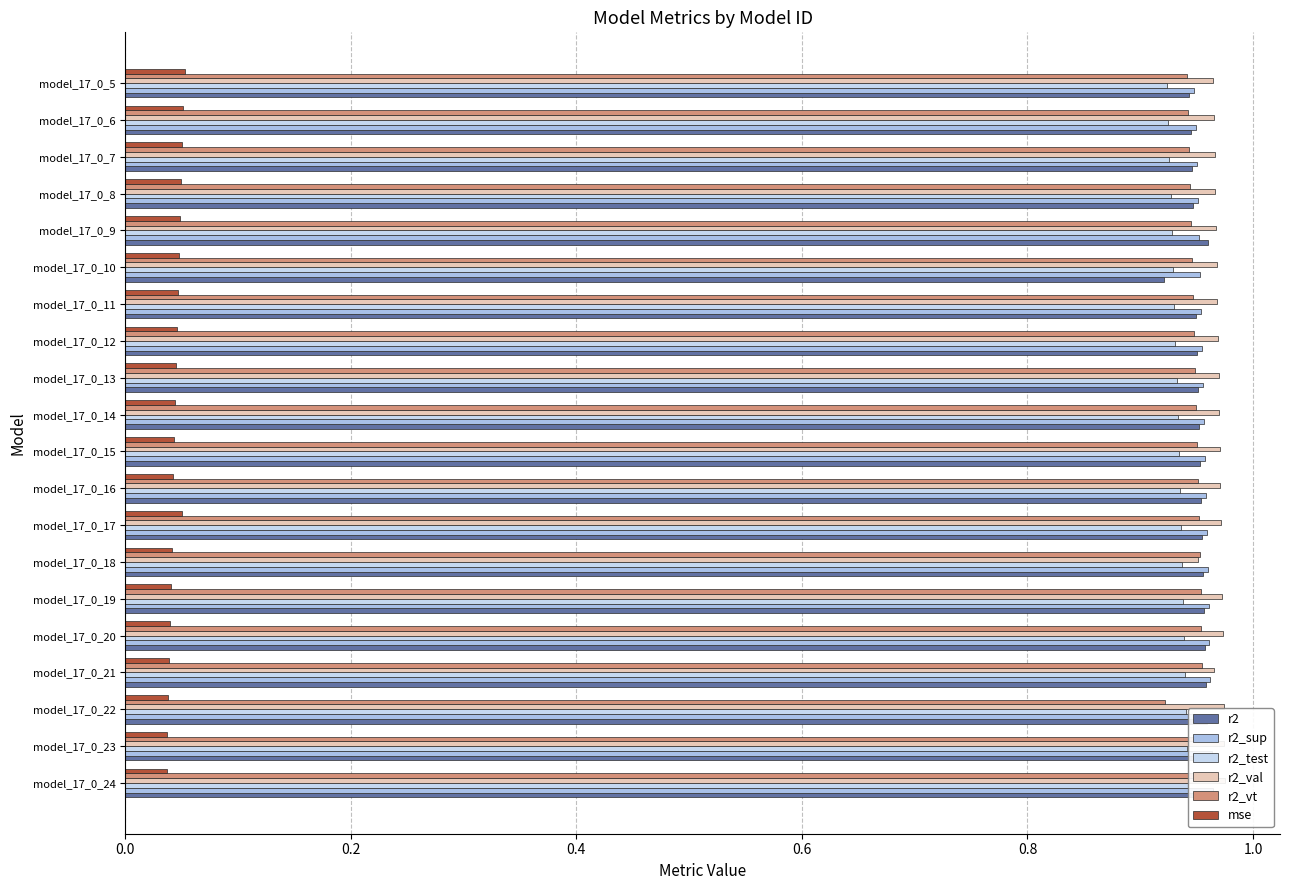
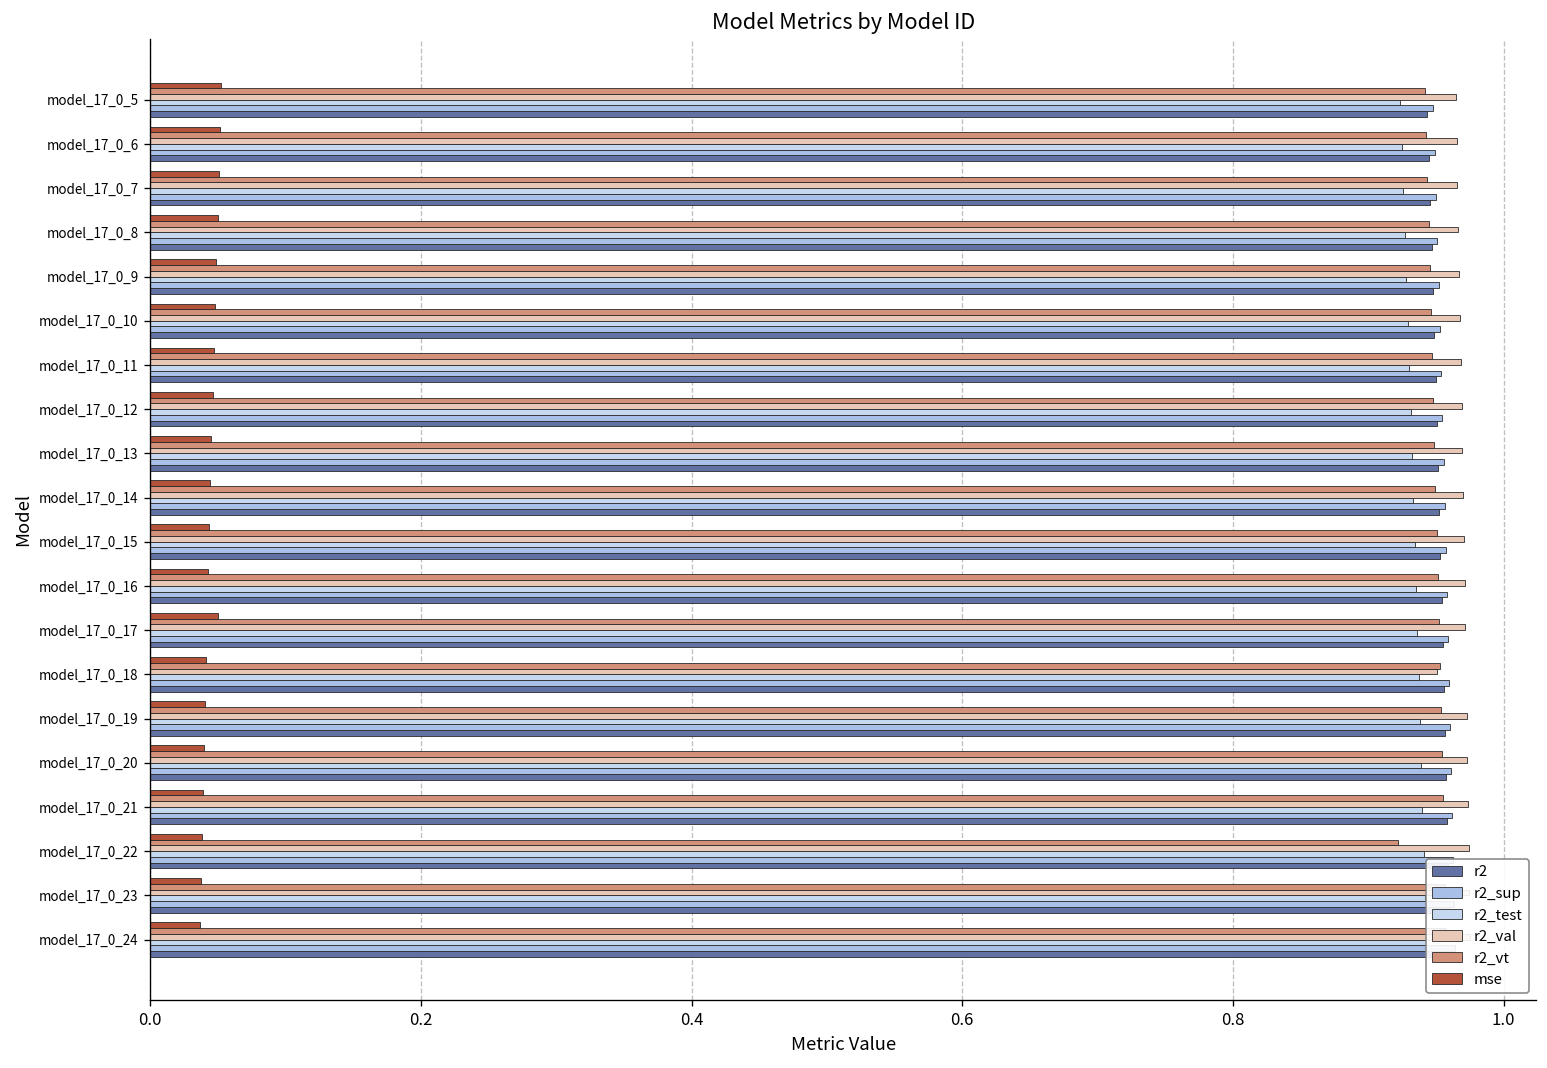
r2, model_17_0_9: 0.960 -> 0.948
r2, model_17_0_10: 0.921 -> 0.949
r2_val, model_17_0_21: 0.965 -> 0.974
